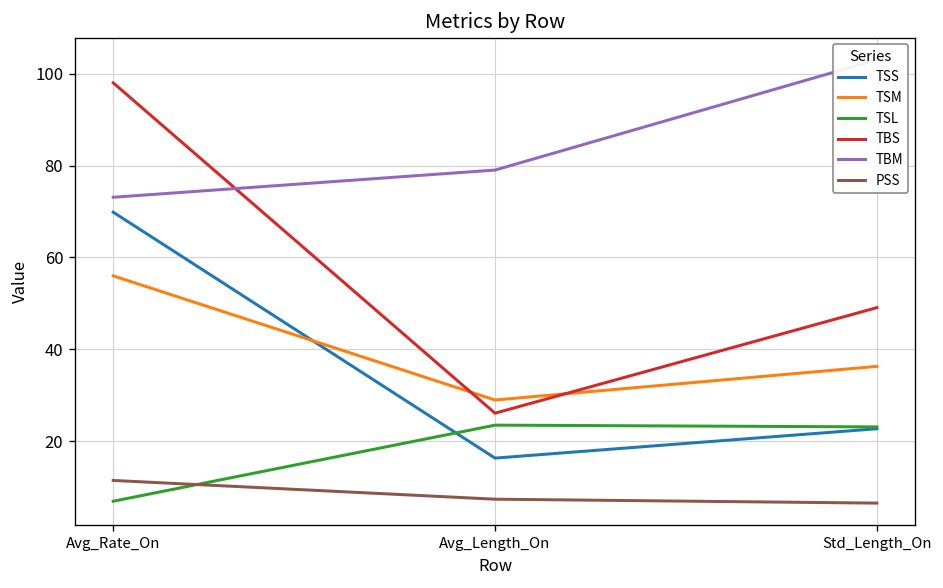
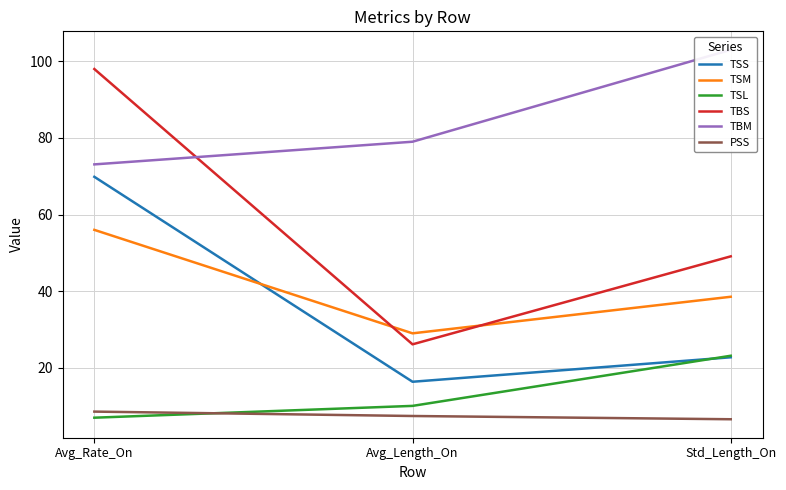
PSS, Avg_Rate_On: 11 -> 9
TSL, Avg_Length_On: 23 -> 10
TSM, Std_Length_On: 36 -> 39
